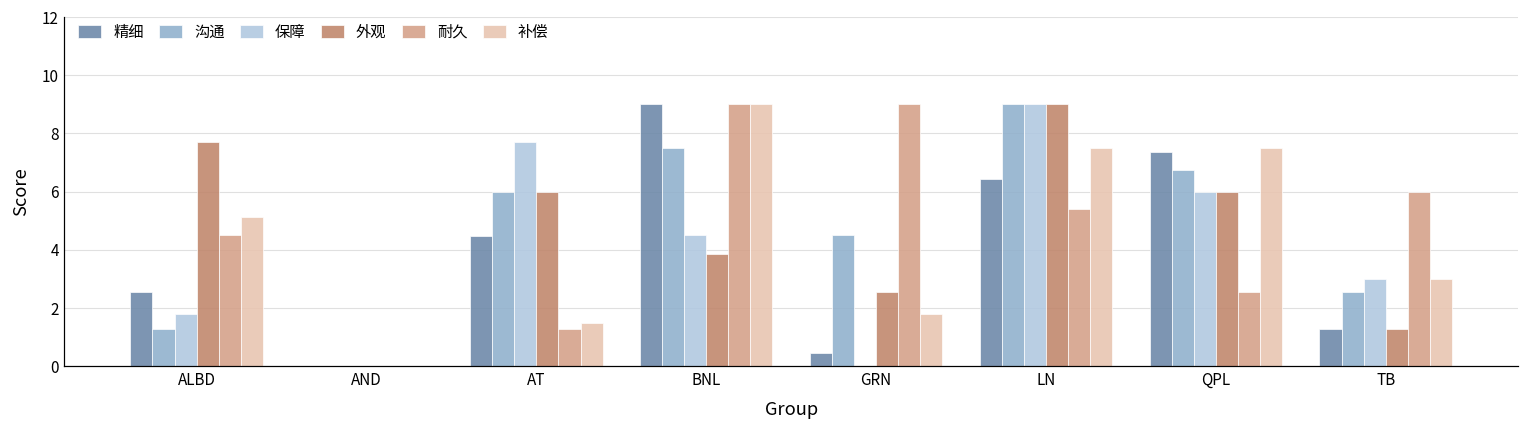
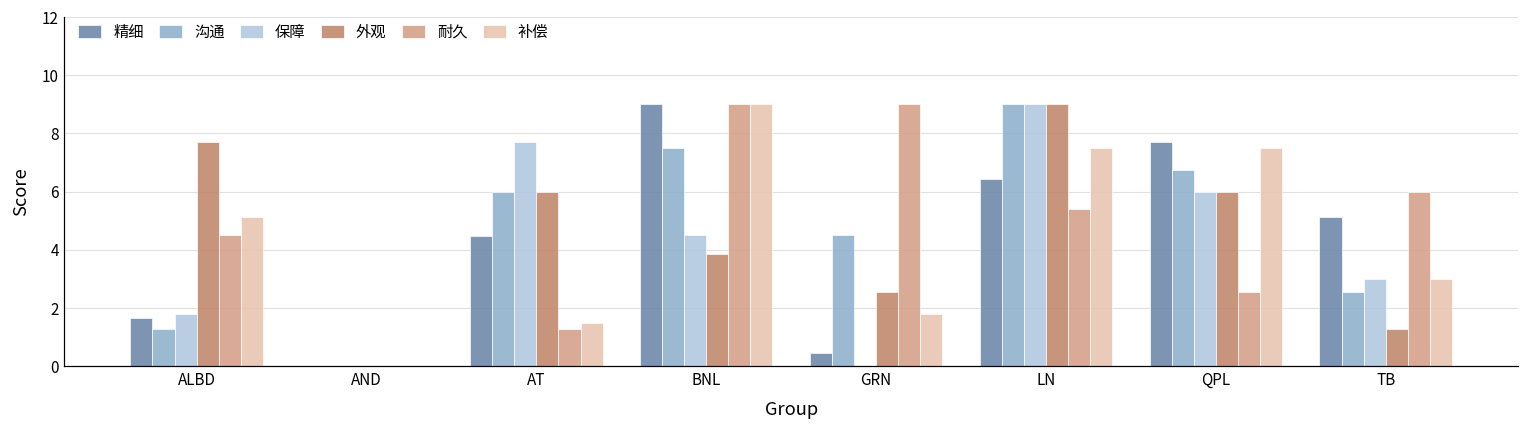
精细, ALBD: 2.6 -> 1.7
精细, QPL: 7.4 -> 7.7
精细, TB: 1.3 -> 5.1
